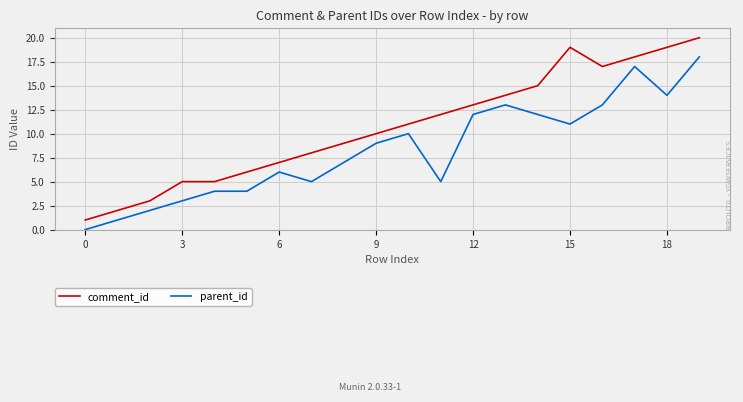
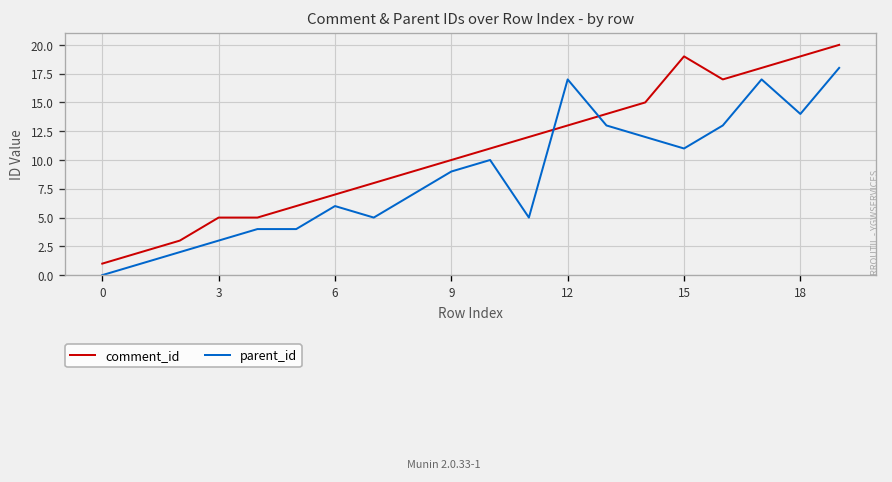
parent_id, 12: 12 -> 17
